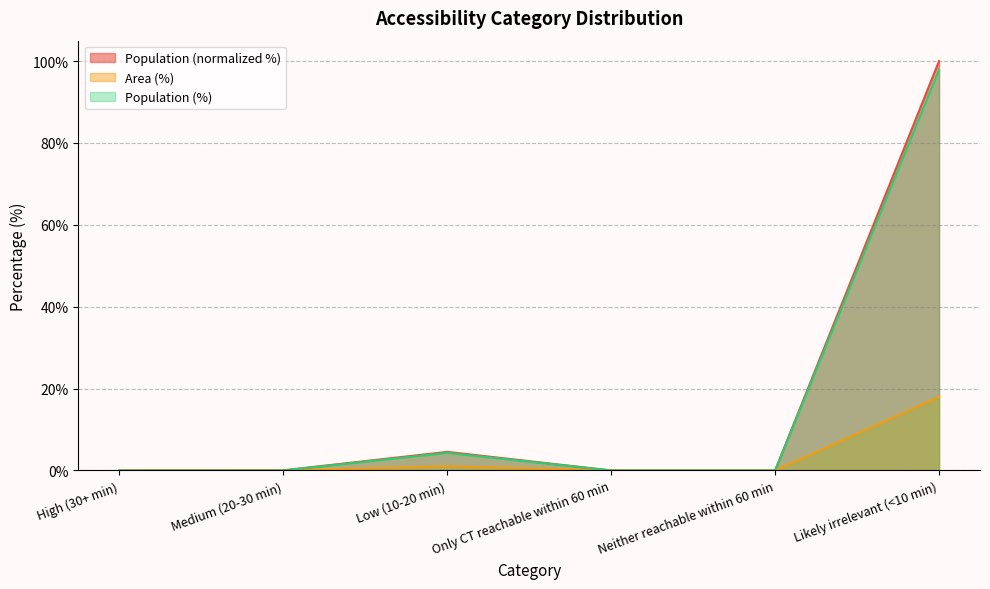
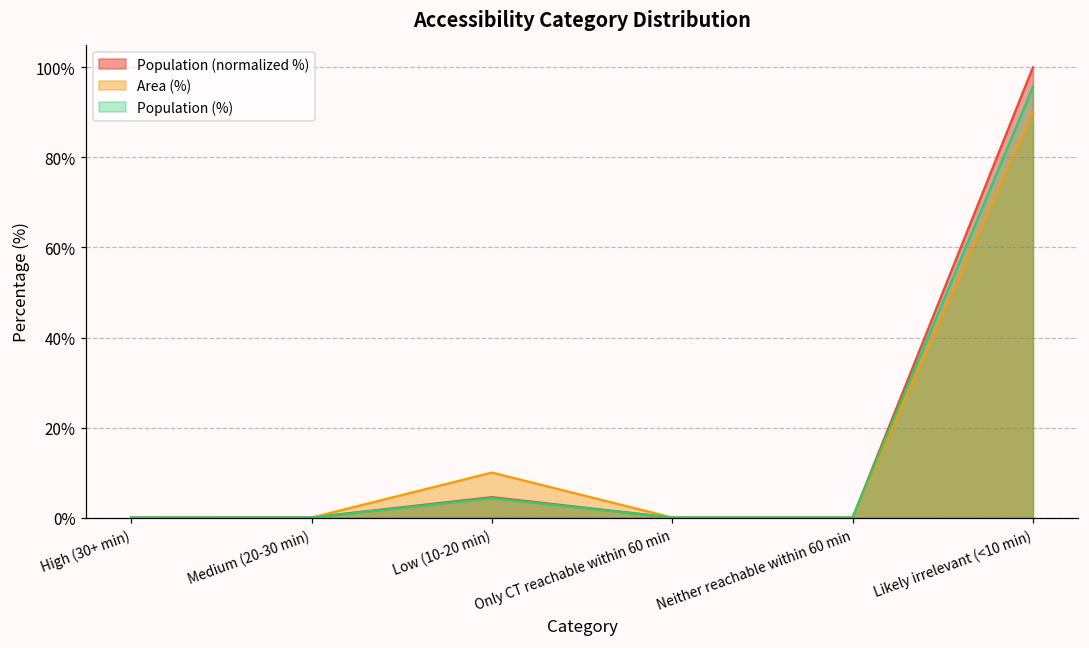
Area (%), Low (10-20 min): 1% -> 10%
Area (%), Likely irrelevant (<10 min): 18% -> 90%
Population (%), Likely irrelevant (<10 min): 98% -> 96%
